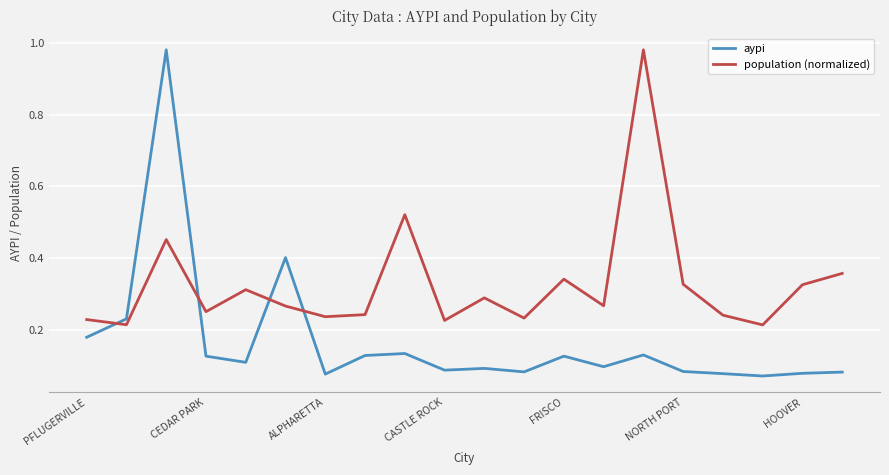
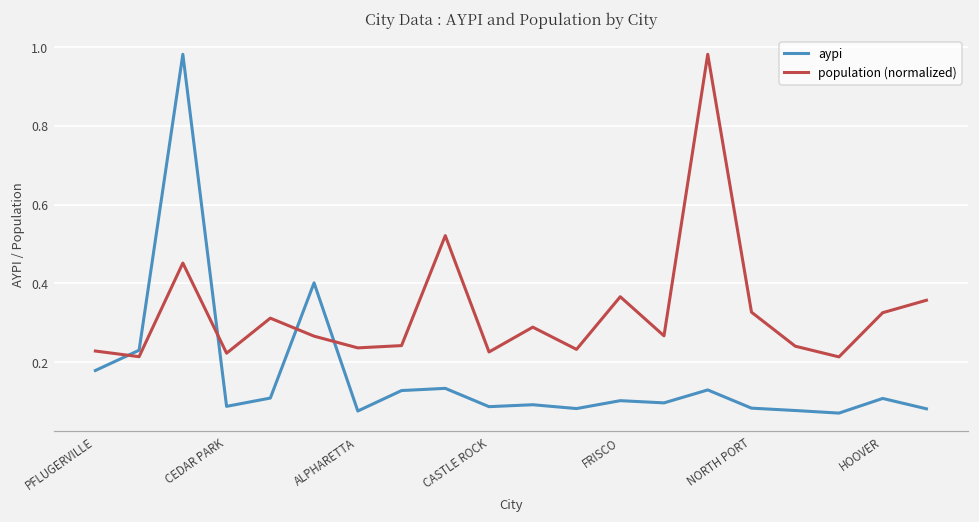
aypi, CEDAR PARK: 0.13 -> 0.09
population (normalized), CEDAR PARK: 0.25 -> 0.22
aypi, FRISCO: 0.13 -> 0.10
population (normalized), FRISCO: 0.34 -> 0.37
aypi, HOOVER: 0.08 -> 0.11
